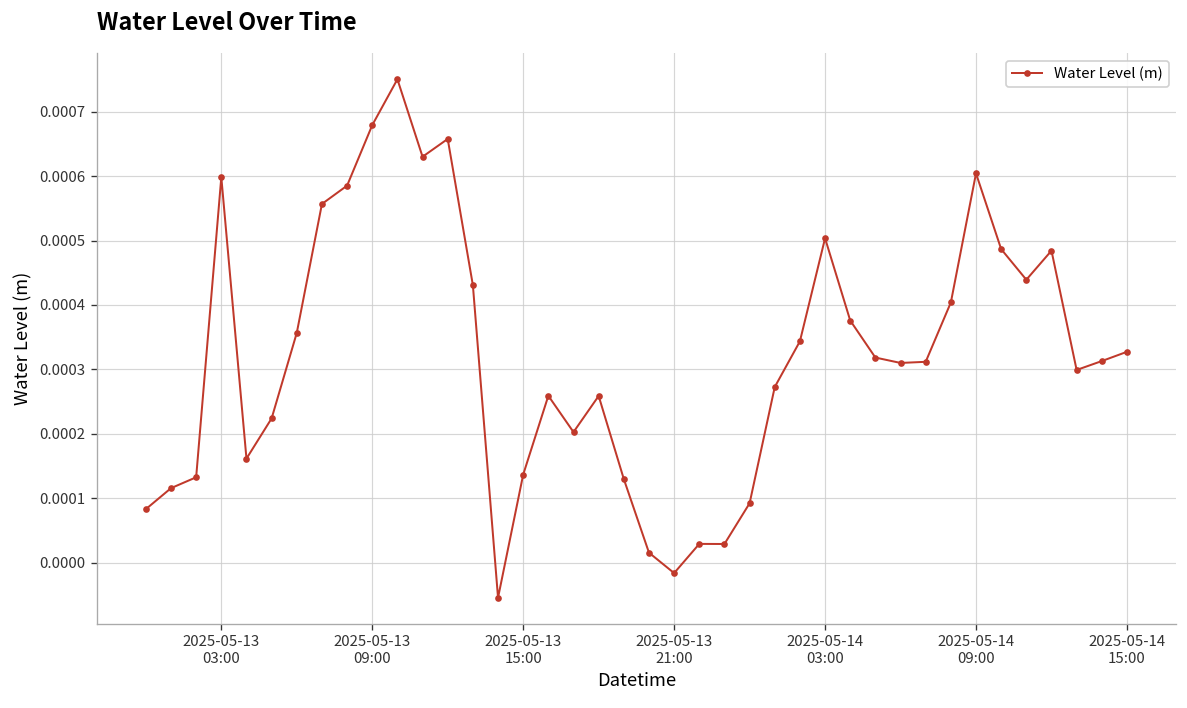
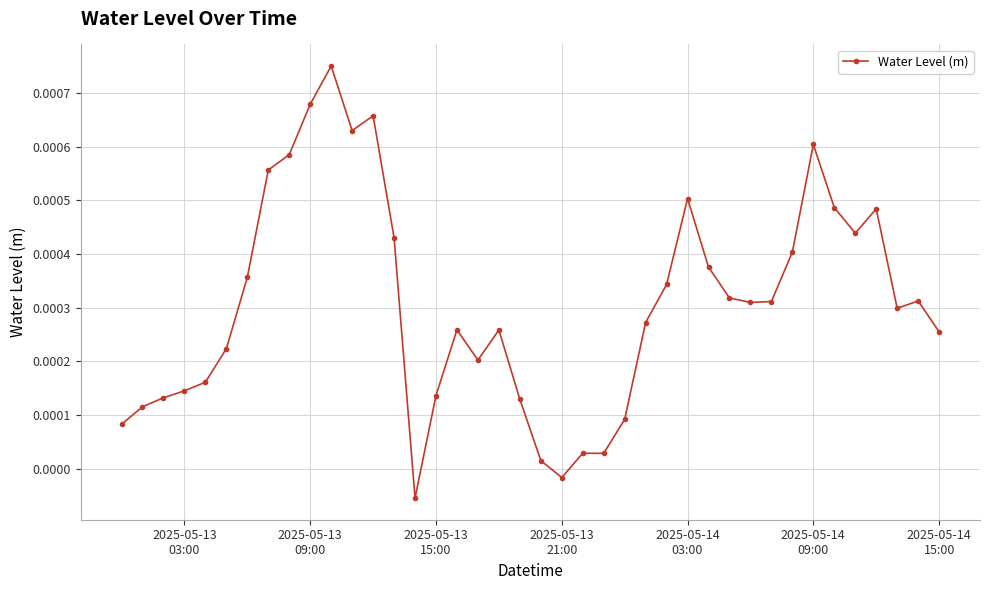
2025-05-13 03:00: 0.00060 -> 0.00015
2025-05-14 15:00: 0.00033 -> 0.00026
